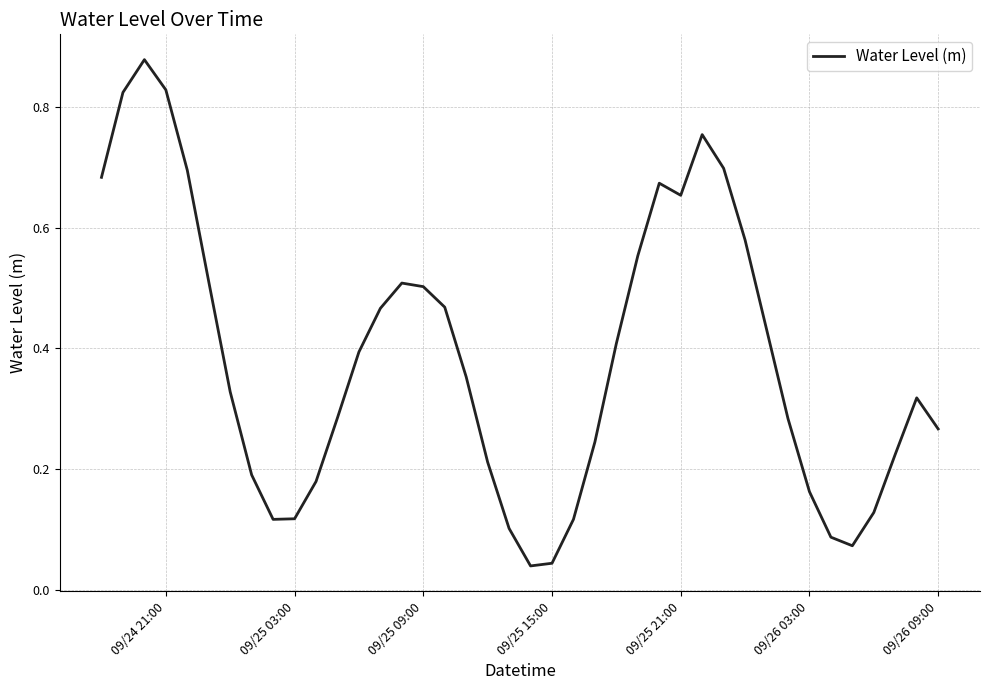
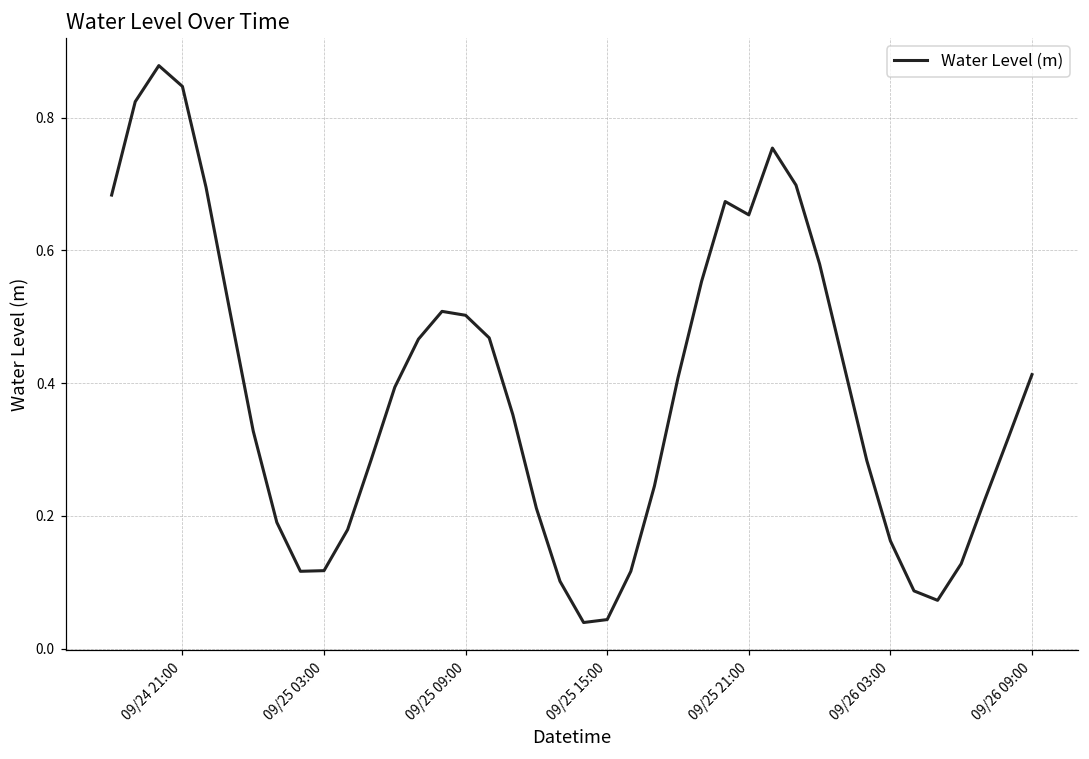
09/24 21:00: 0.83 -> 0.85
09/26 09:00: 0.27 -> 0.41
